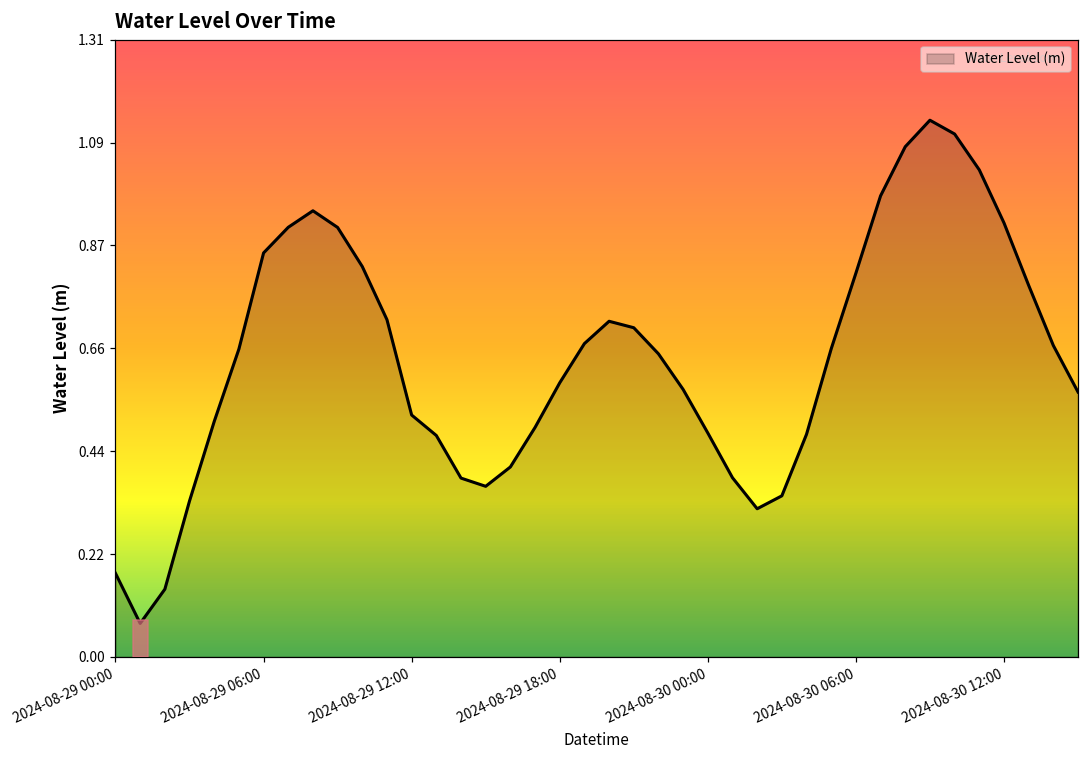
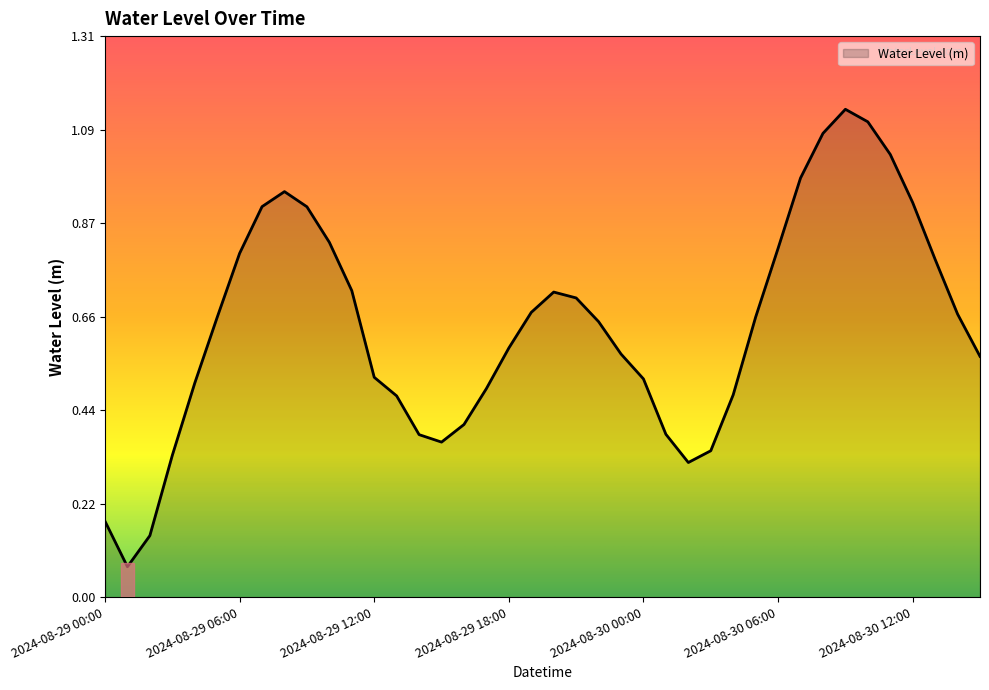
2024-08-29 06:00: 0.86 -> 0.80
2024-08-30 00:00: 0.48 -> 0.51
